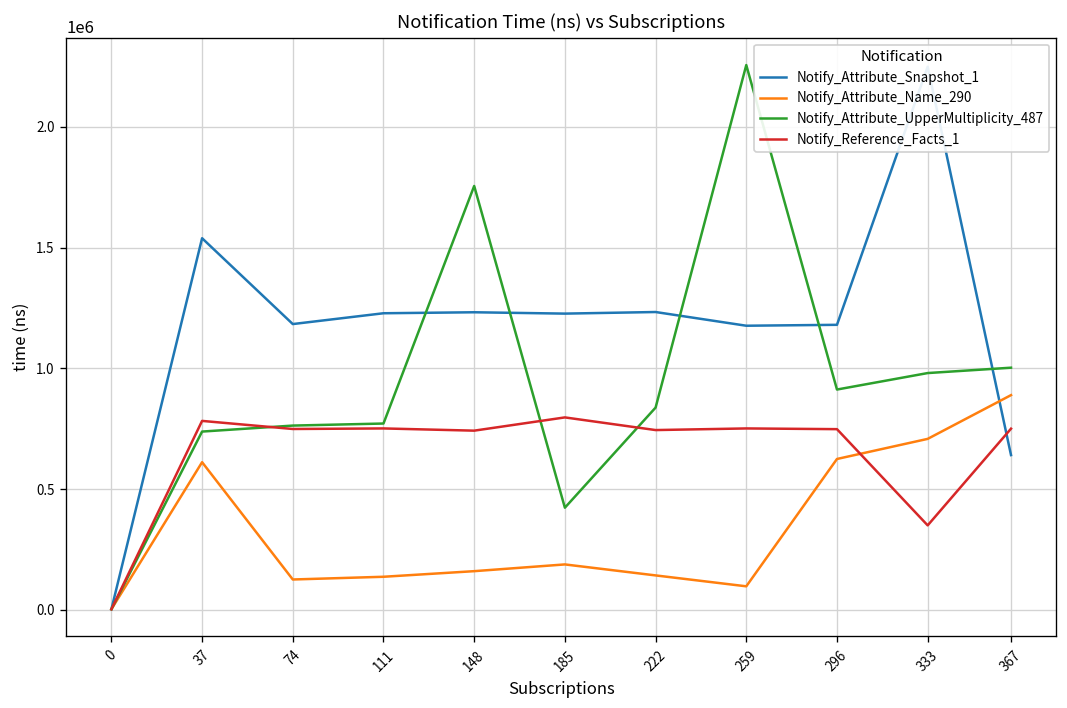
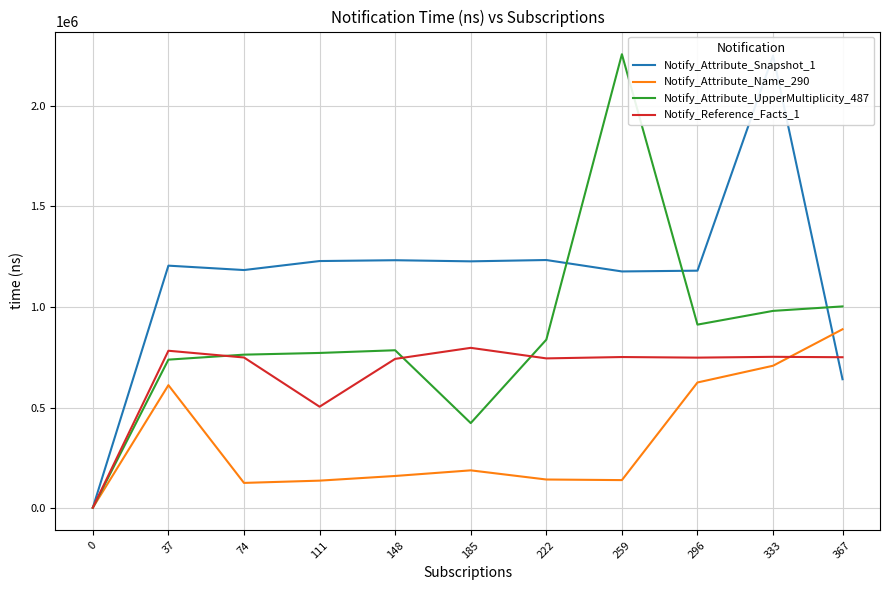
Notify_Attribute_Snapshot_1, 37: 1540000 -> 1210000
Notify_Reference_Facts_1, 111: 750000 -> 500000
Notify_Attribute_UpperMultiplicity_487, 148: 1750000 -> 780000
Notify_Attribute_Name_290, 259: 100000 -> 140000
Notify_Reference_Facts_1, 333: 350000 -> 750000
